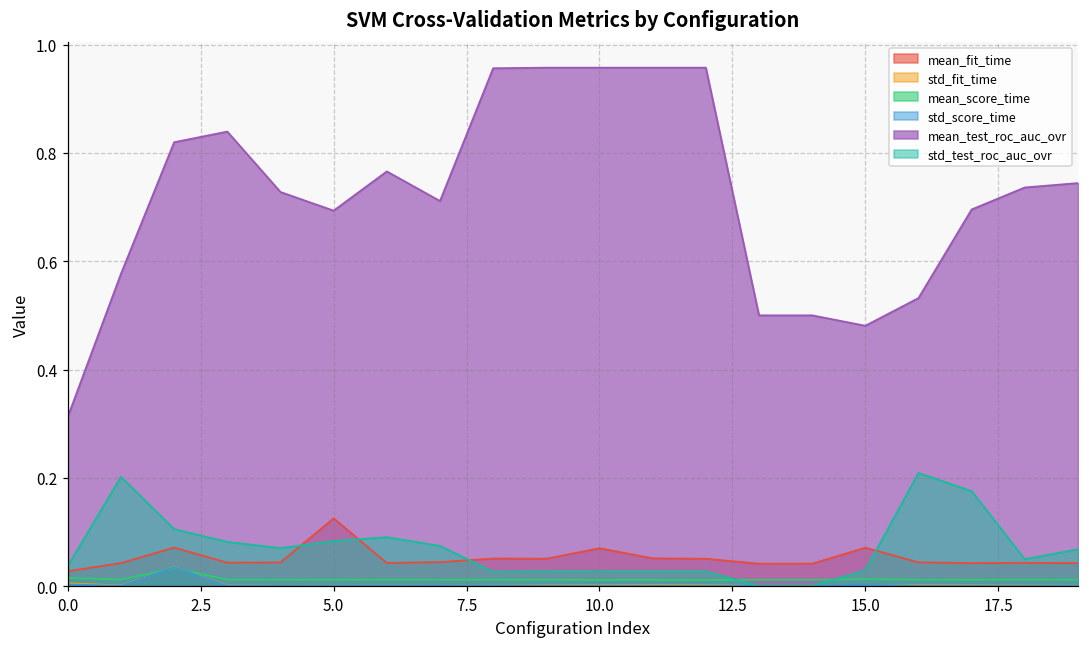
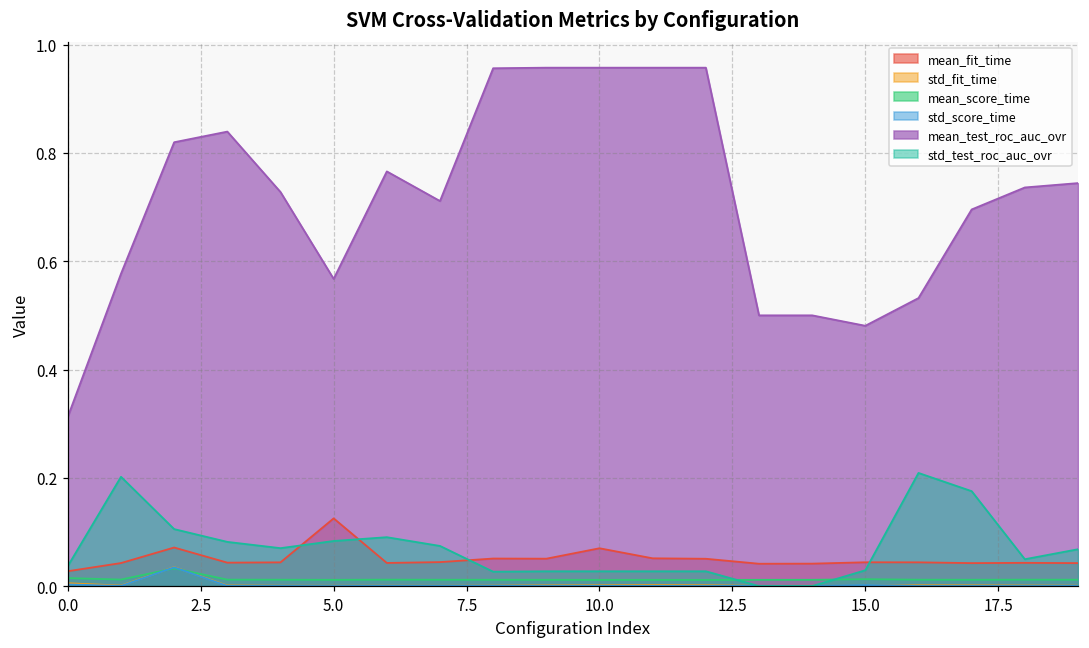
mean_test_roc_auc_ovr, 5.0: 0.69 -> 0.57
mean_fit_time, 15.0: 0.07 -> 0.04
